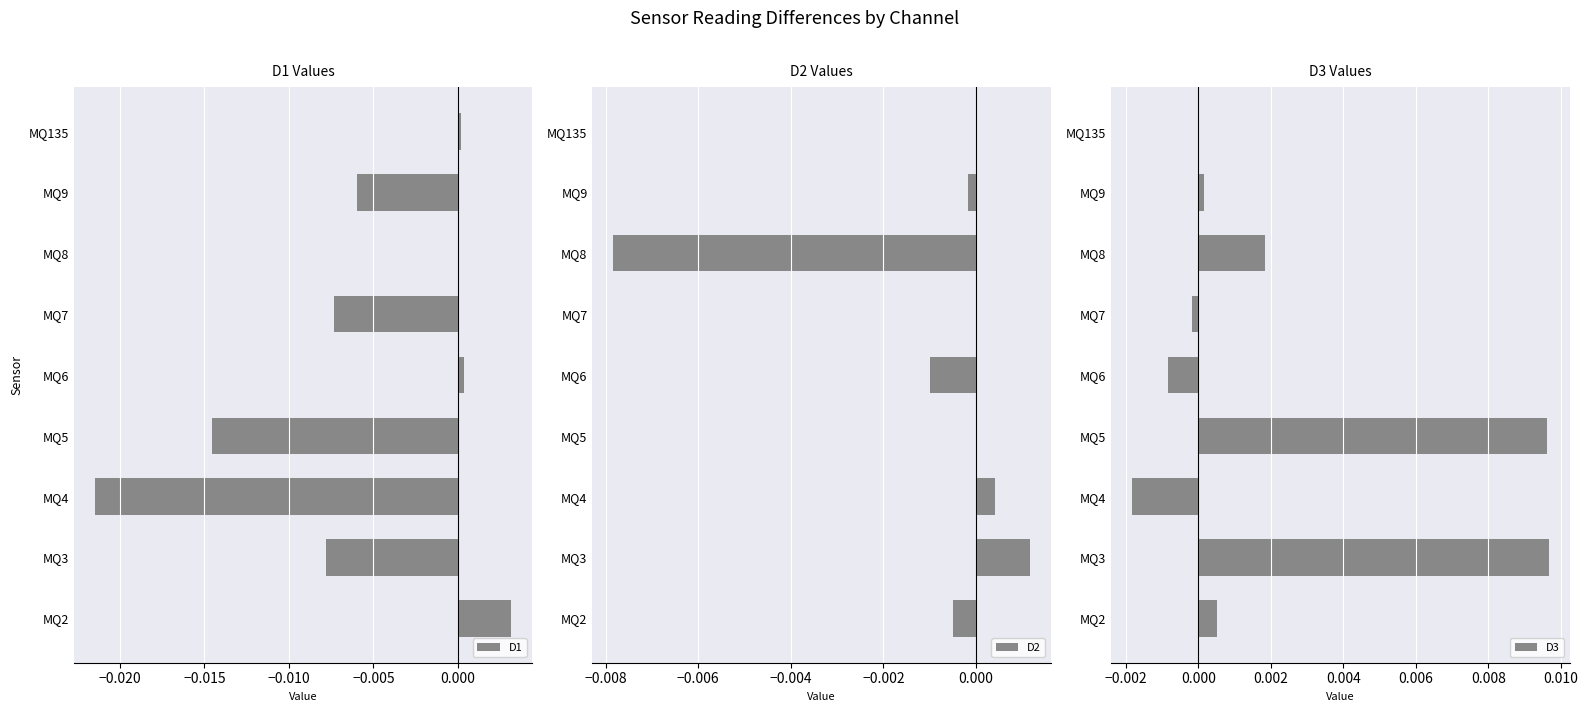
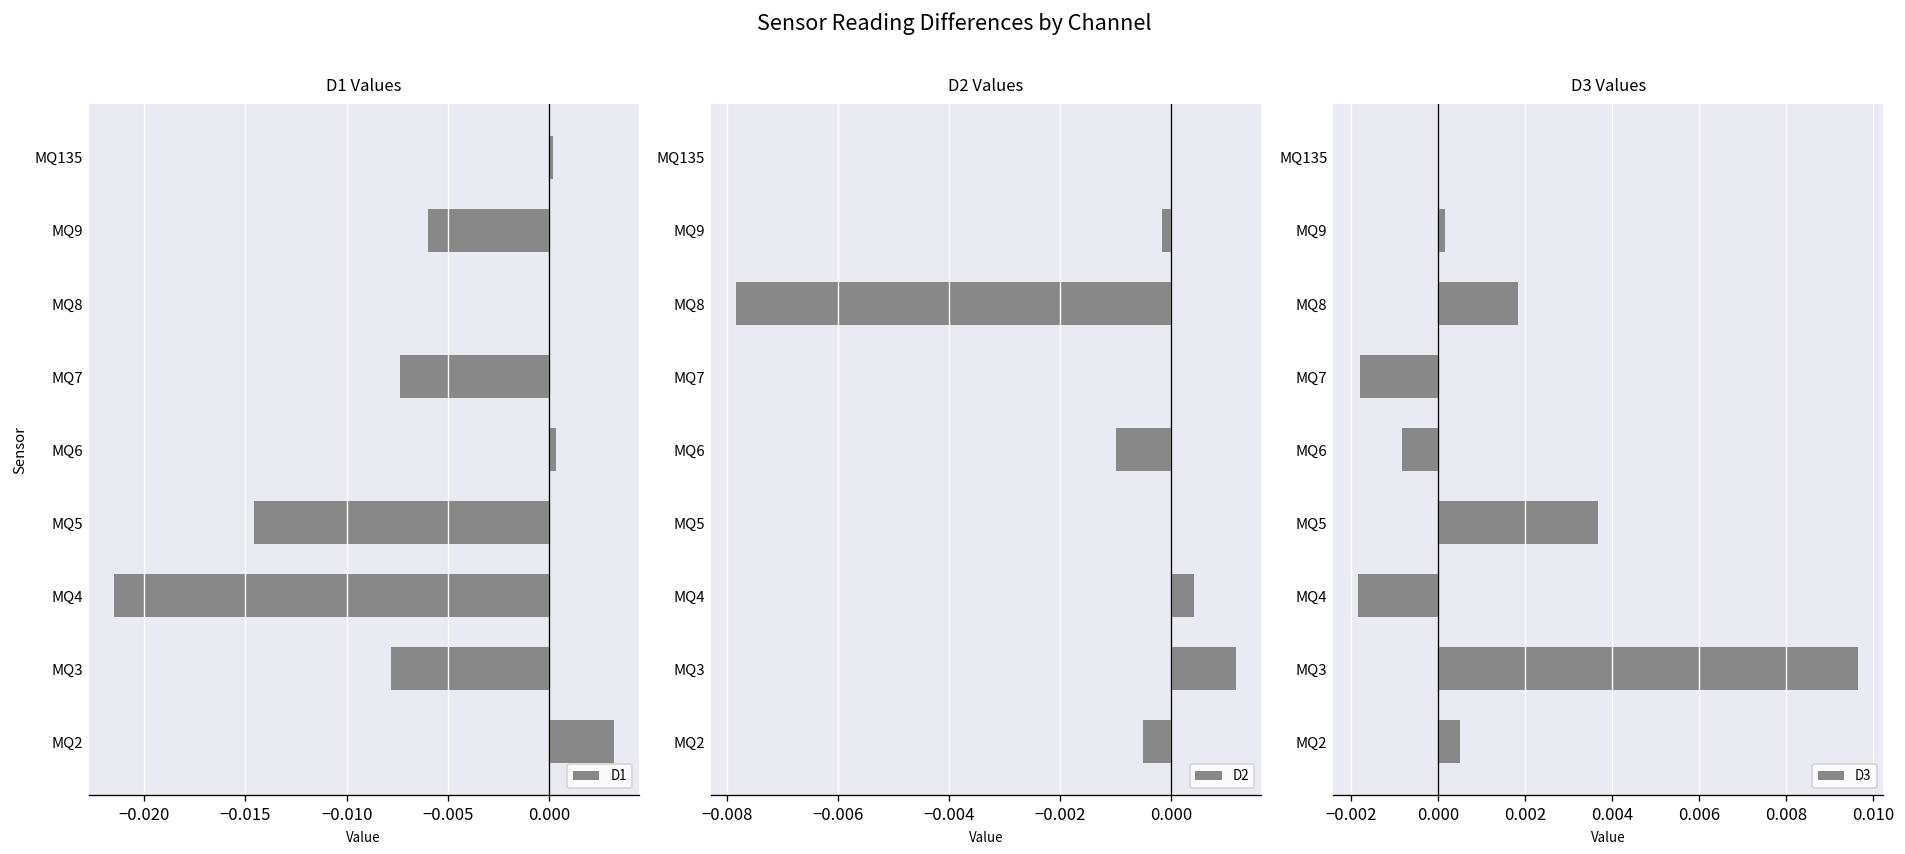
D3 Values, MQ7: -0.0002 -> -0.0018
D3 Values, MQ5: 0.0096 -> 0.0037
